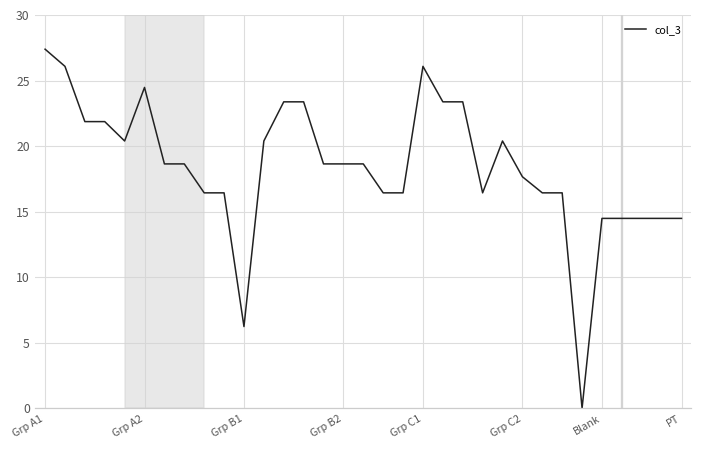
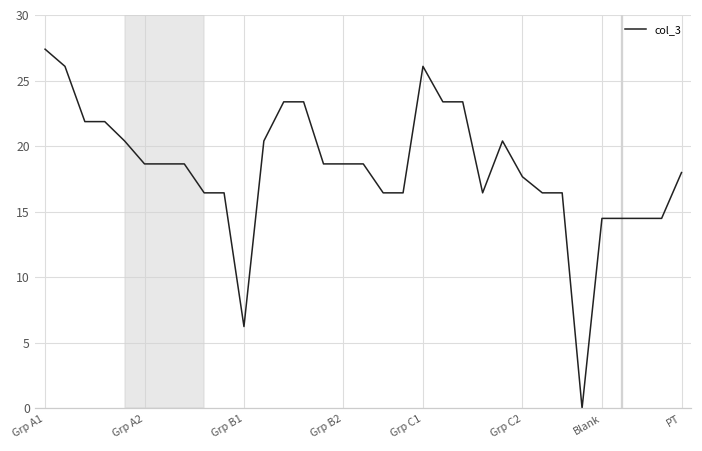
Grp A2: 24.5 -> 18.7
PT: 14.5 -> 18.0
